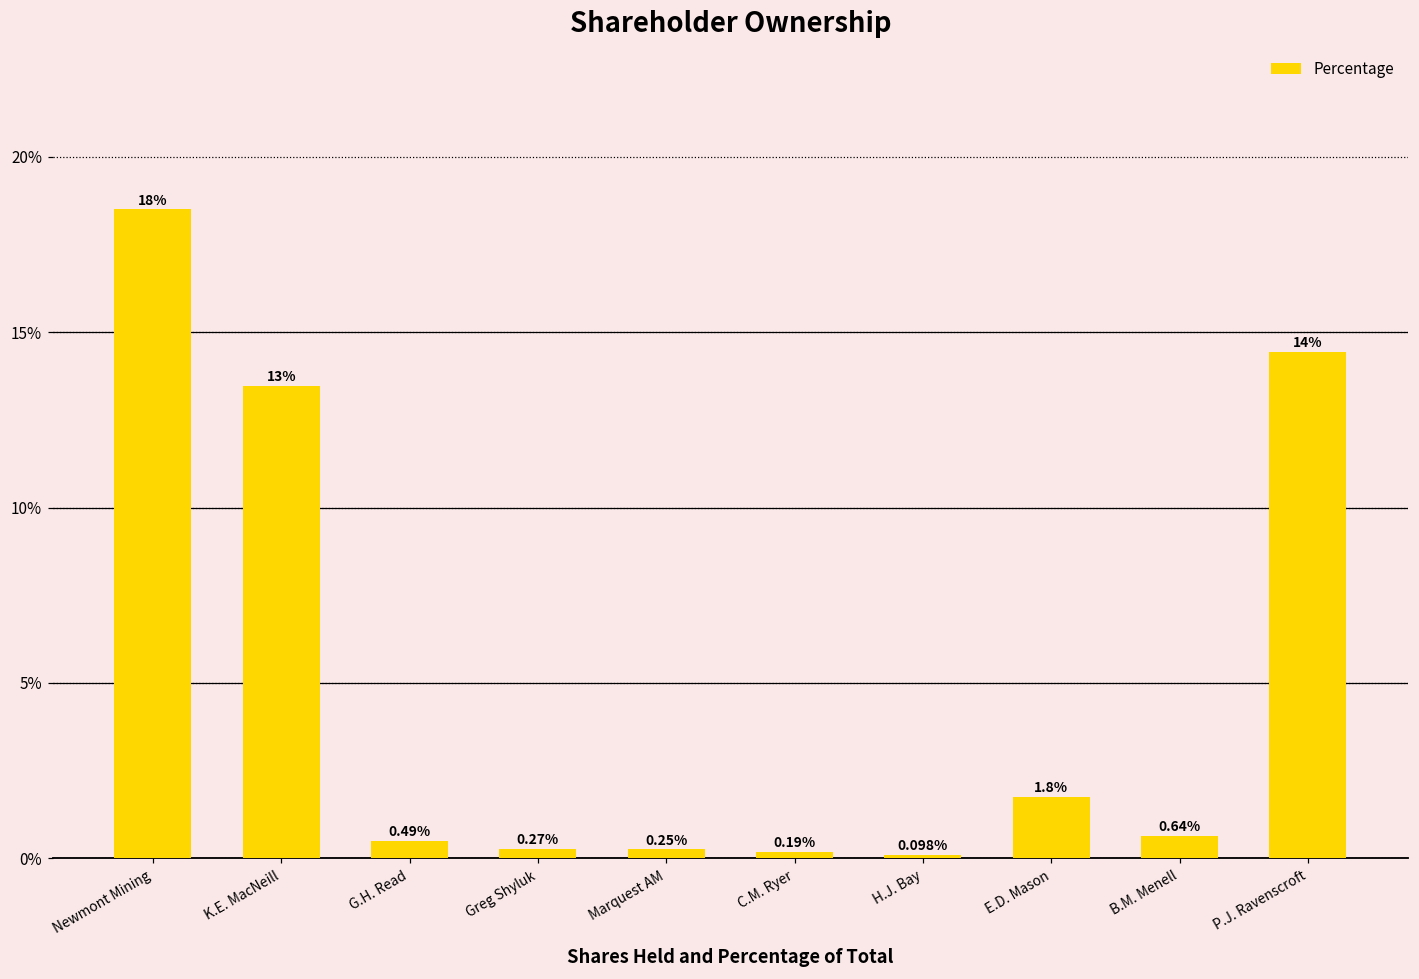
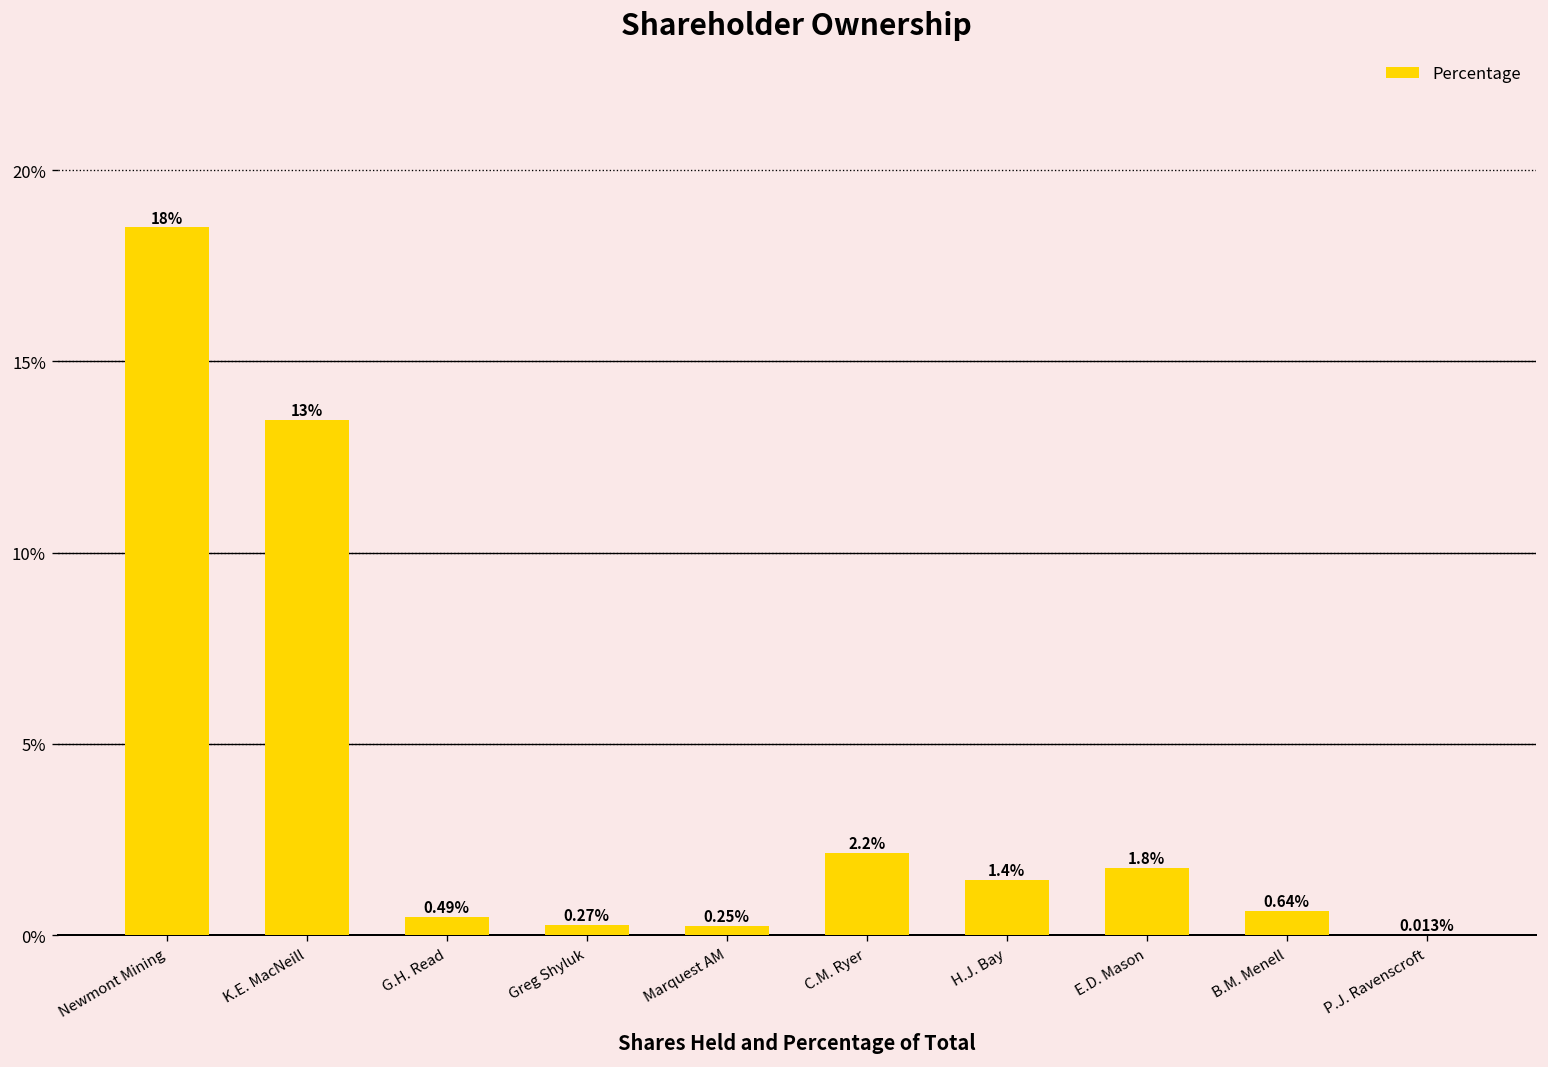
C.M. Ryer: 0.19% -> 2.2%
H.J. Bay: 0.098% -> 1.4%
P.J. Ravenscroft: 14% -> 0.013%
